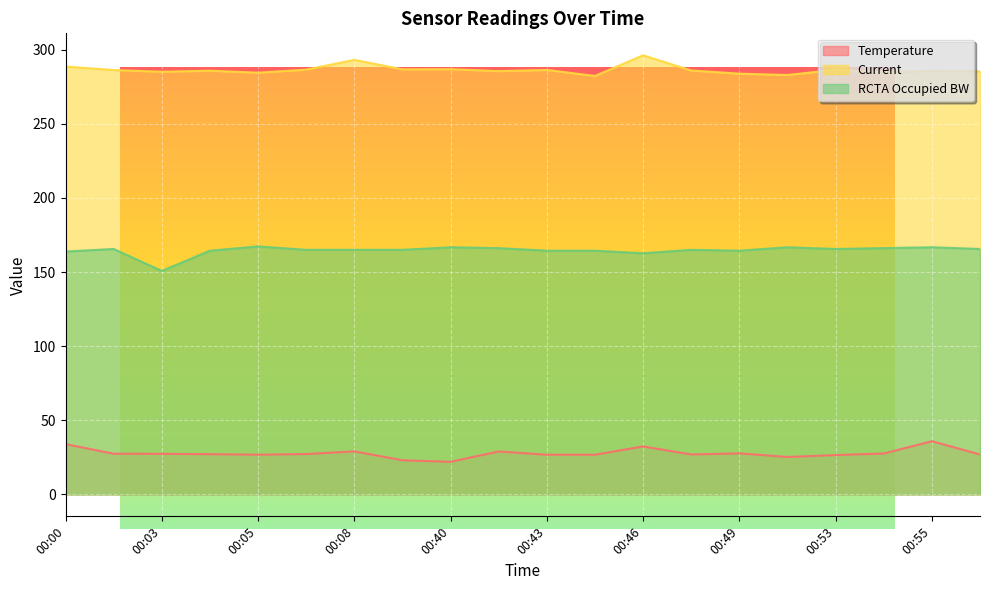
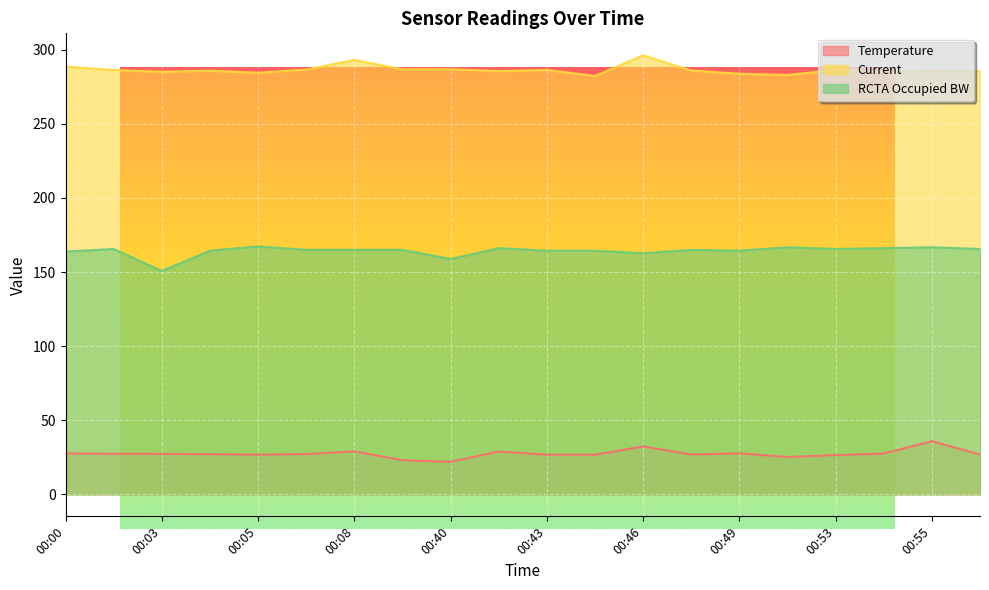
Sensor Readings Over Time, Temperature, 00:00: 34 -> 28
Sensor Readings Over Time, RCTA Occupied BW, 00:40: 167 -> 159
